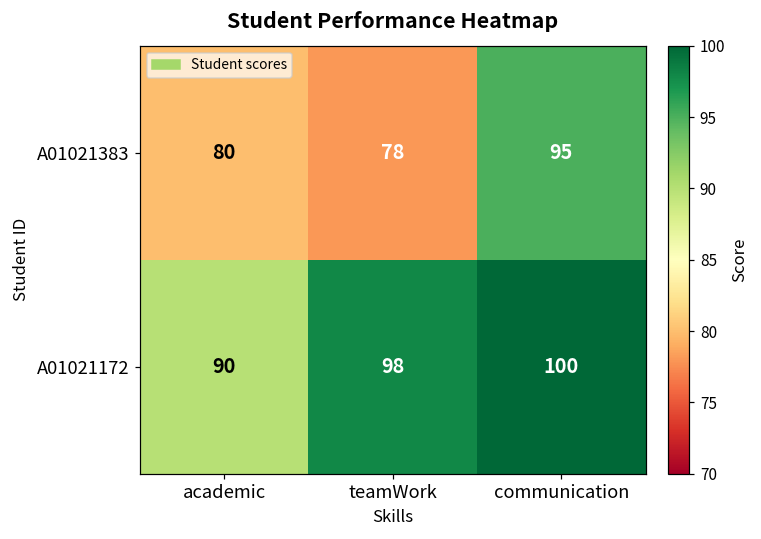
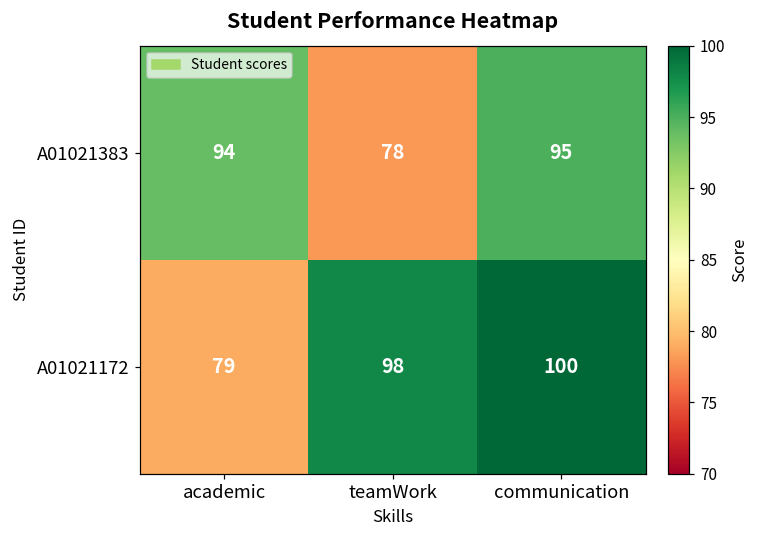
A01021383, academic: 80 -> 94
A01021172, academic: 90 -> 79
